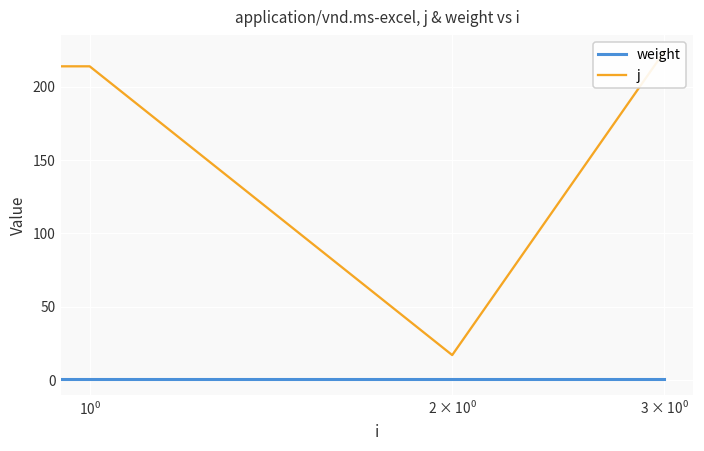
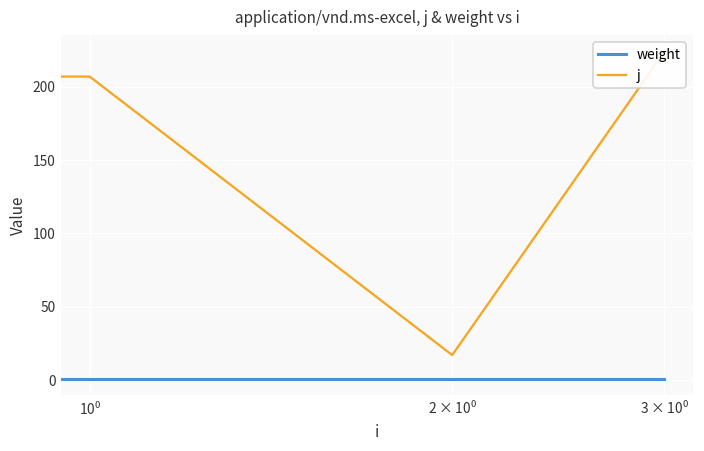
j, 10^0: 214 -> 207
